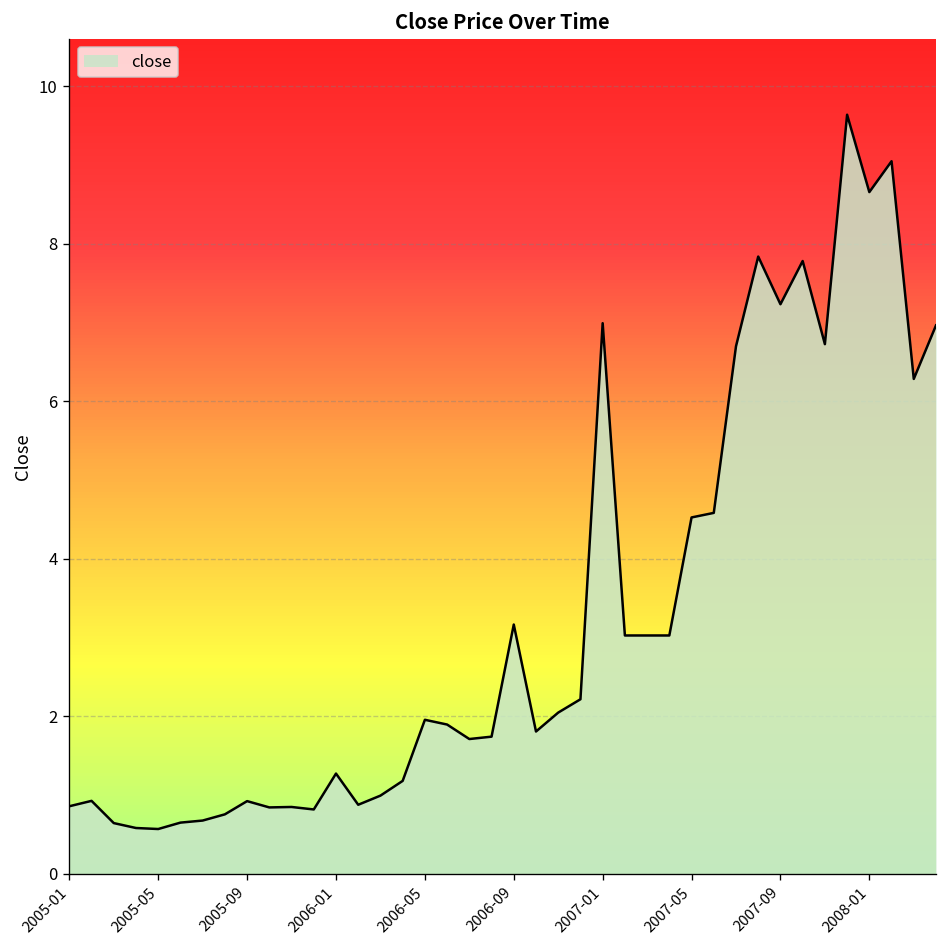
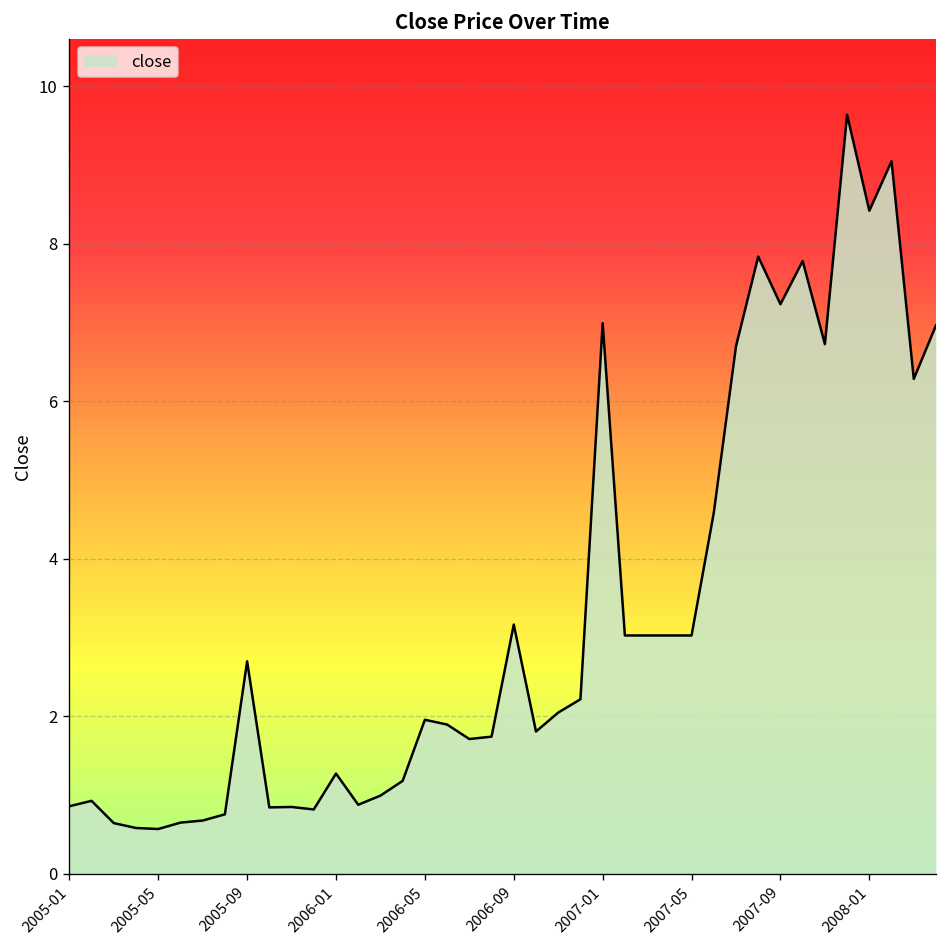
2005-09: 0.9 -> 2.7
2007-05: 4.5 -> 3.0
2008-01: 8.7 -> 8.4
